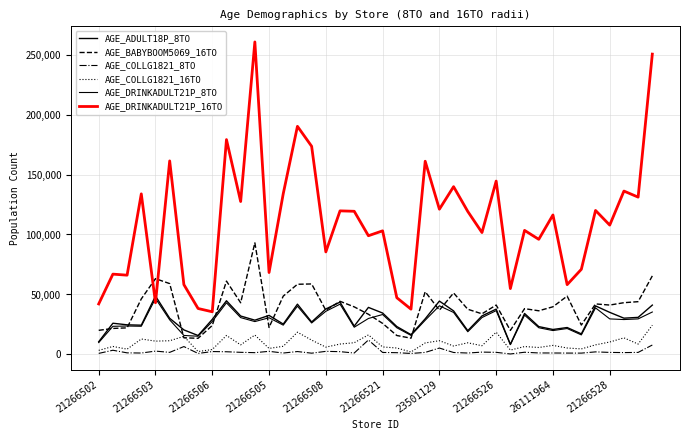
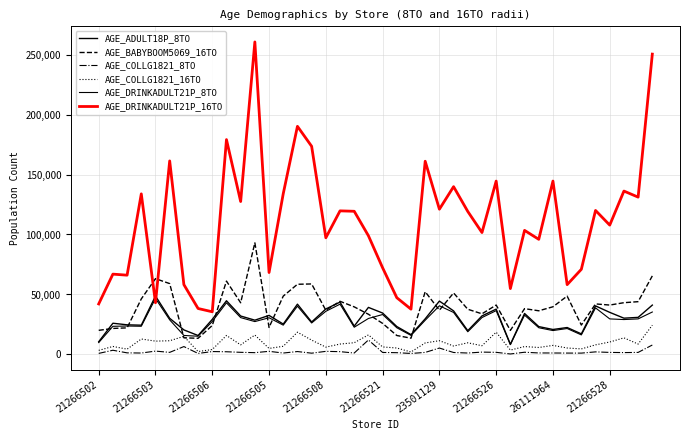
AGE_DRINKADULT21P_16TO, 21266508: 85,000 -> 97,000
AGE_DRINKADULT21P_16TO, 21266521: 103,000 -> 72,000
AGE_DRINKADULT21P_16TO, 26111964: 116,000 -> 145,000
